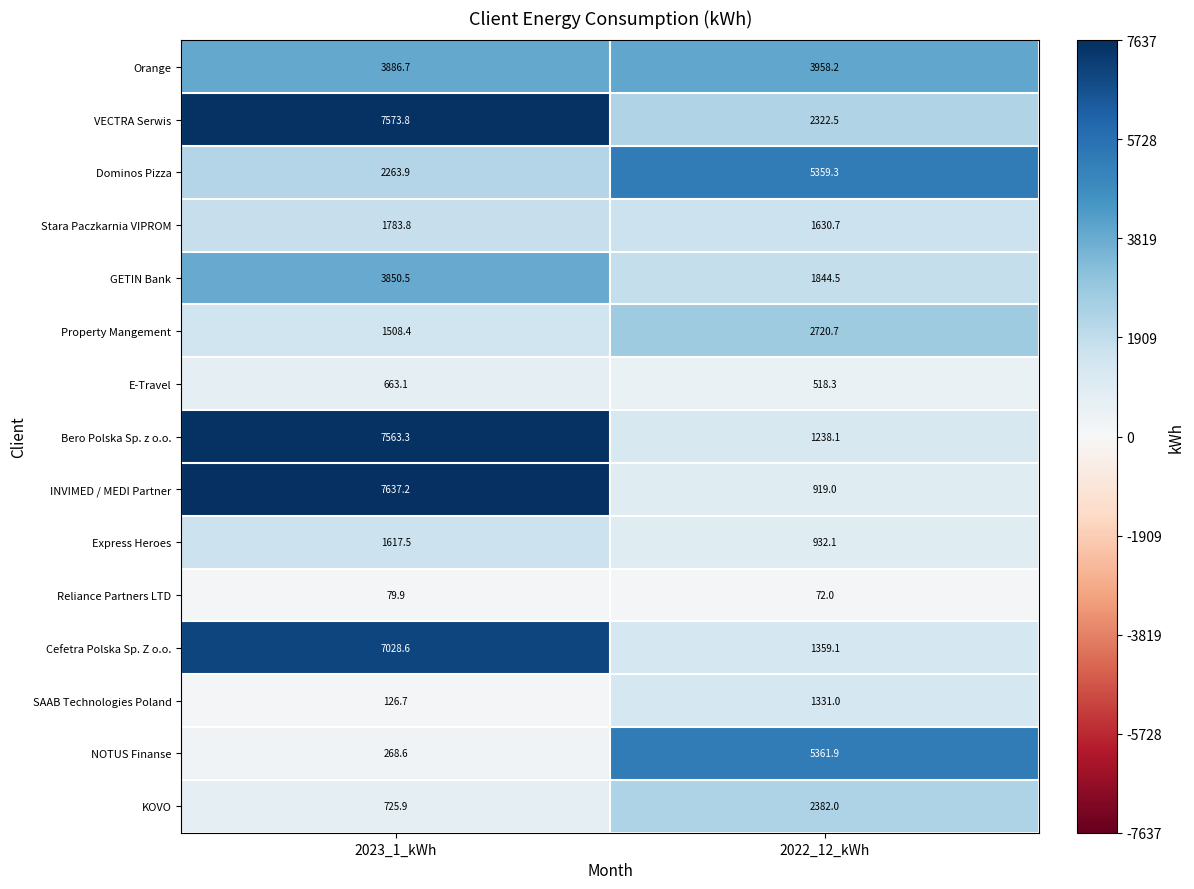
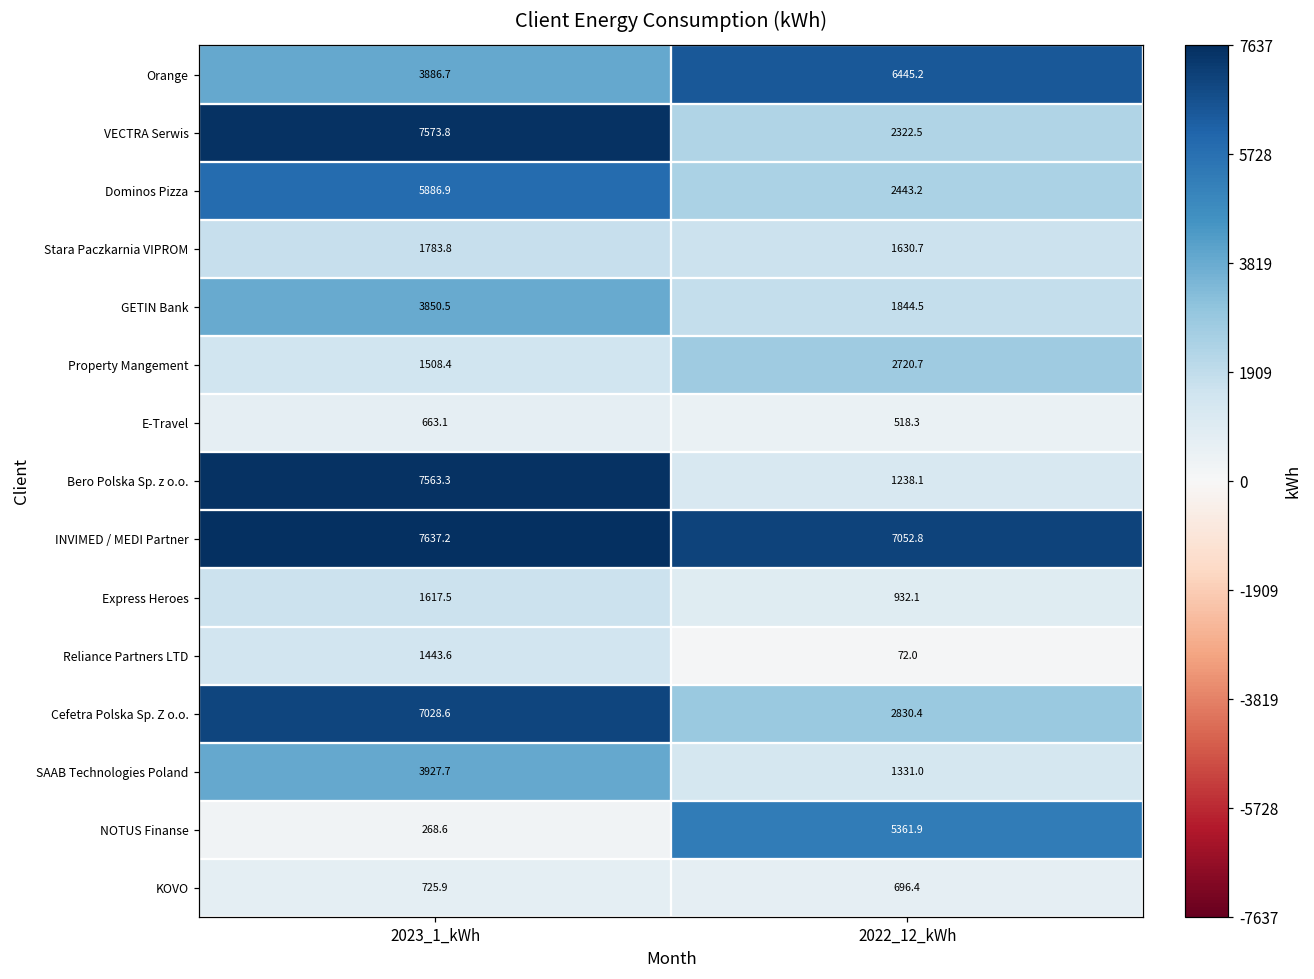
Orange, 2022_12_kWh: 3958.2 -> 6445.2
Dominos Pizza, 2023_1_kWh: 2263.9 -> 5886.9
Dominos Pizza, 2022_12_kWh: 5359.3 -> 2443.2
INVIMED / MEDI Partner, 2022_12_kWh: 919.0 -> 7052.8
Reliance Partners LTD, 2023_1_kWh: 79.9 -> 1443.6
Cefetra Polska Sp. Z o.o., 2022_12_kWh: 1359.1 -> 2830.4
SAAB Technologies Poland, 2023_1_kWh: 126.7 -> 3927.7
KOVO, 2022_12_kWh: 2382.0 -> 696.4
